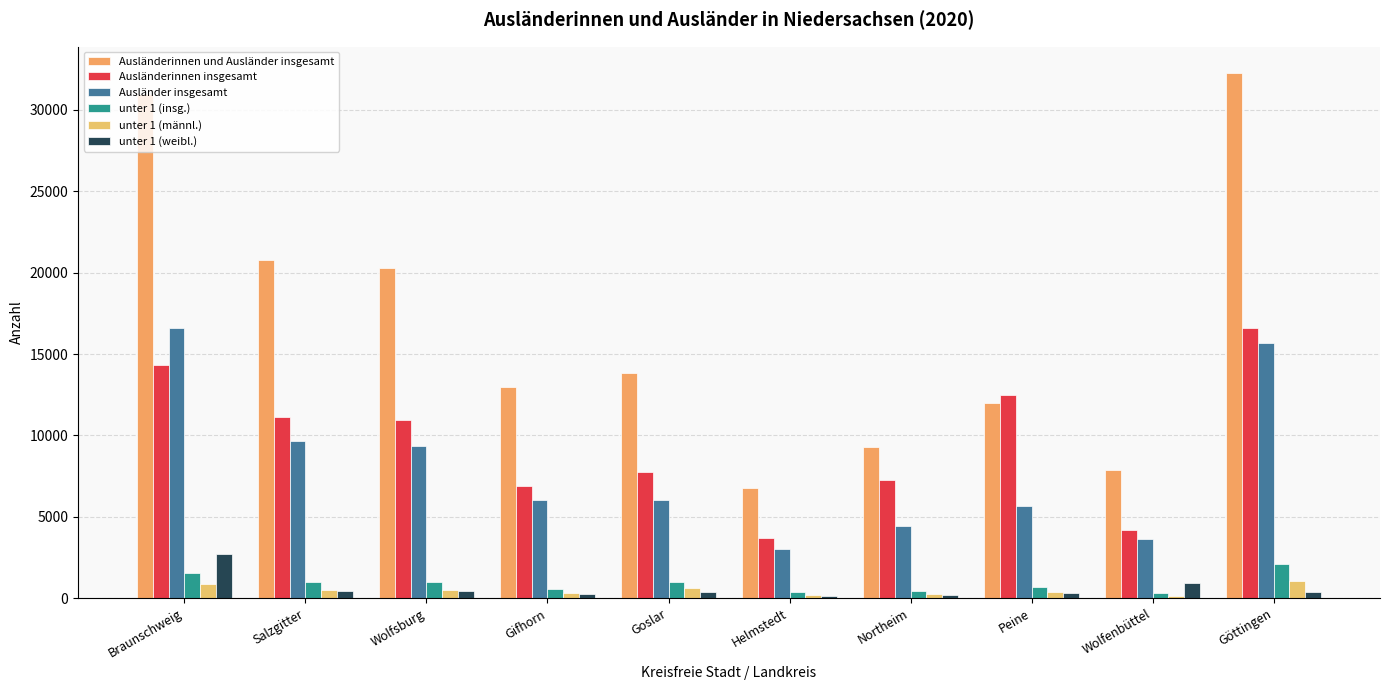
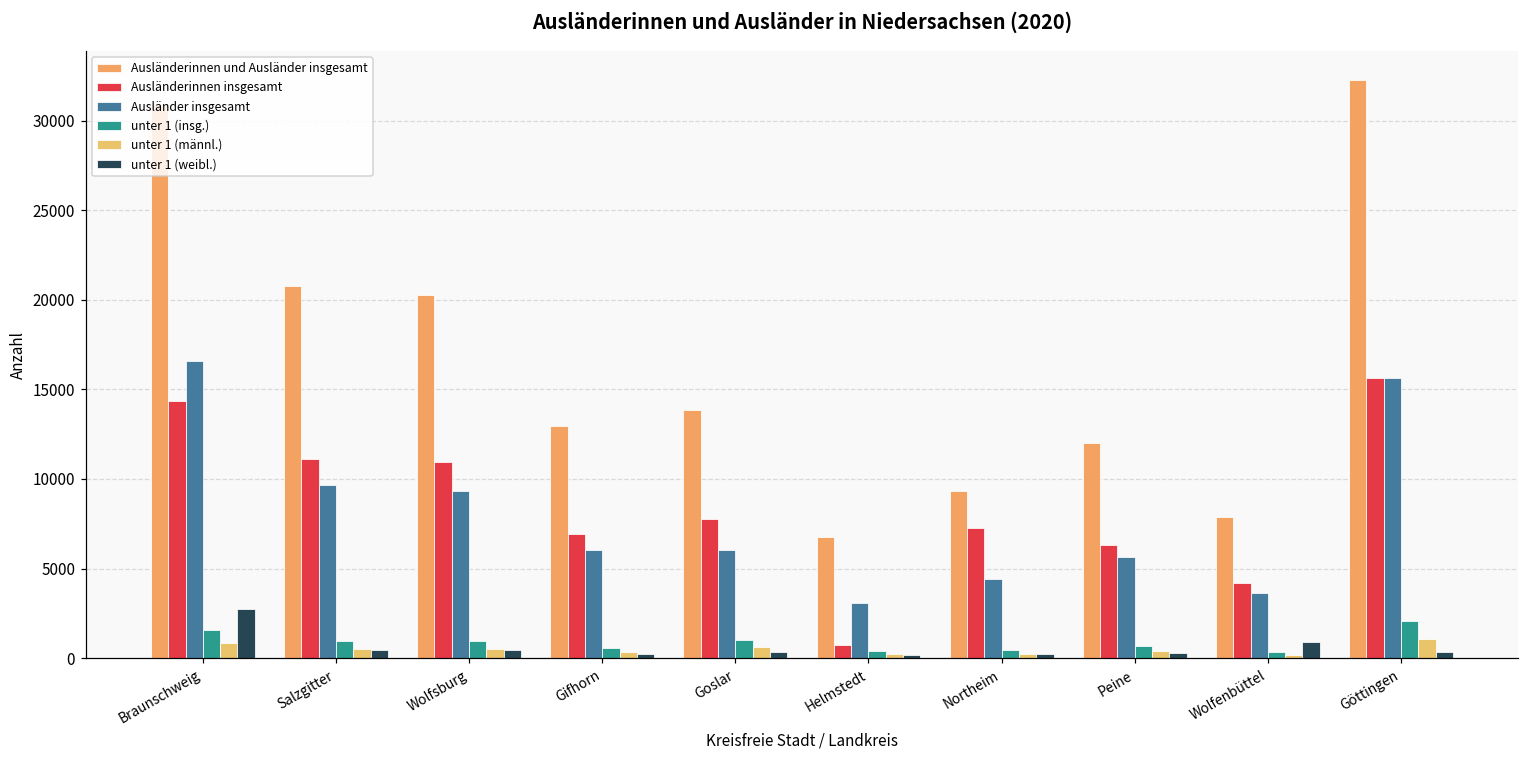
Ausländerinnen insgesamt, Helmstedt: 3700 -> 700
Ausländerinnen insgesamt, Peine: 12500 -> 6300
Ausländerinnen insgesamt, Göttingen: 16600 -> 15600
